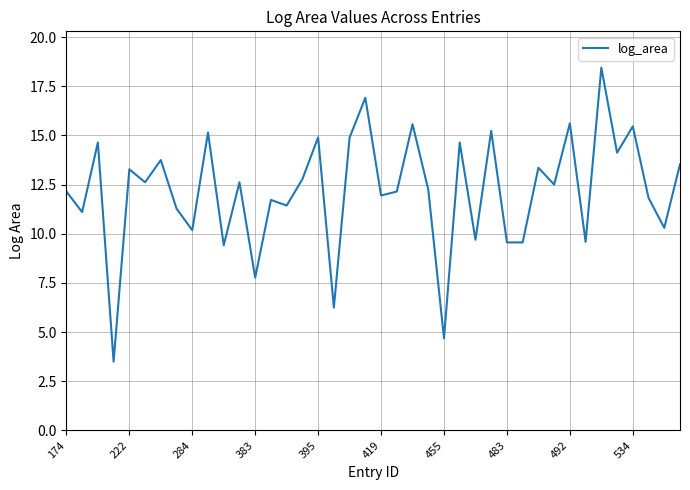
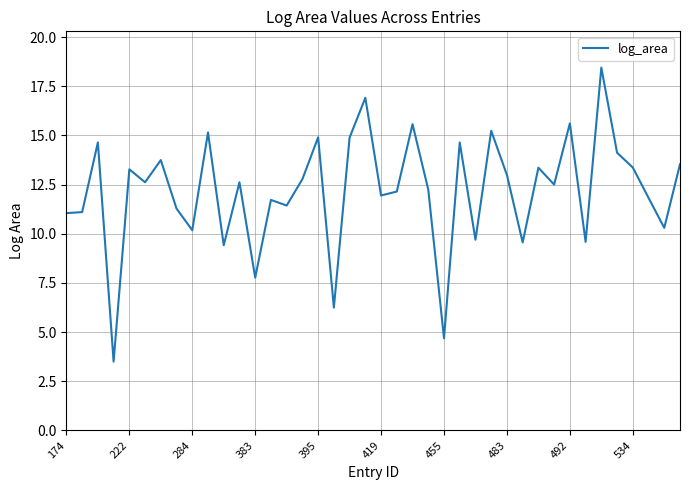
174: 12.1 -> 11.0
483: 9.6 -> 13.0
534: 15.5 -> 13.4
